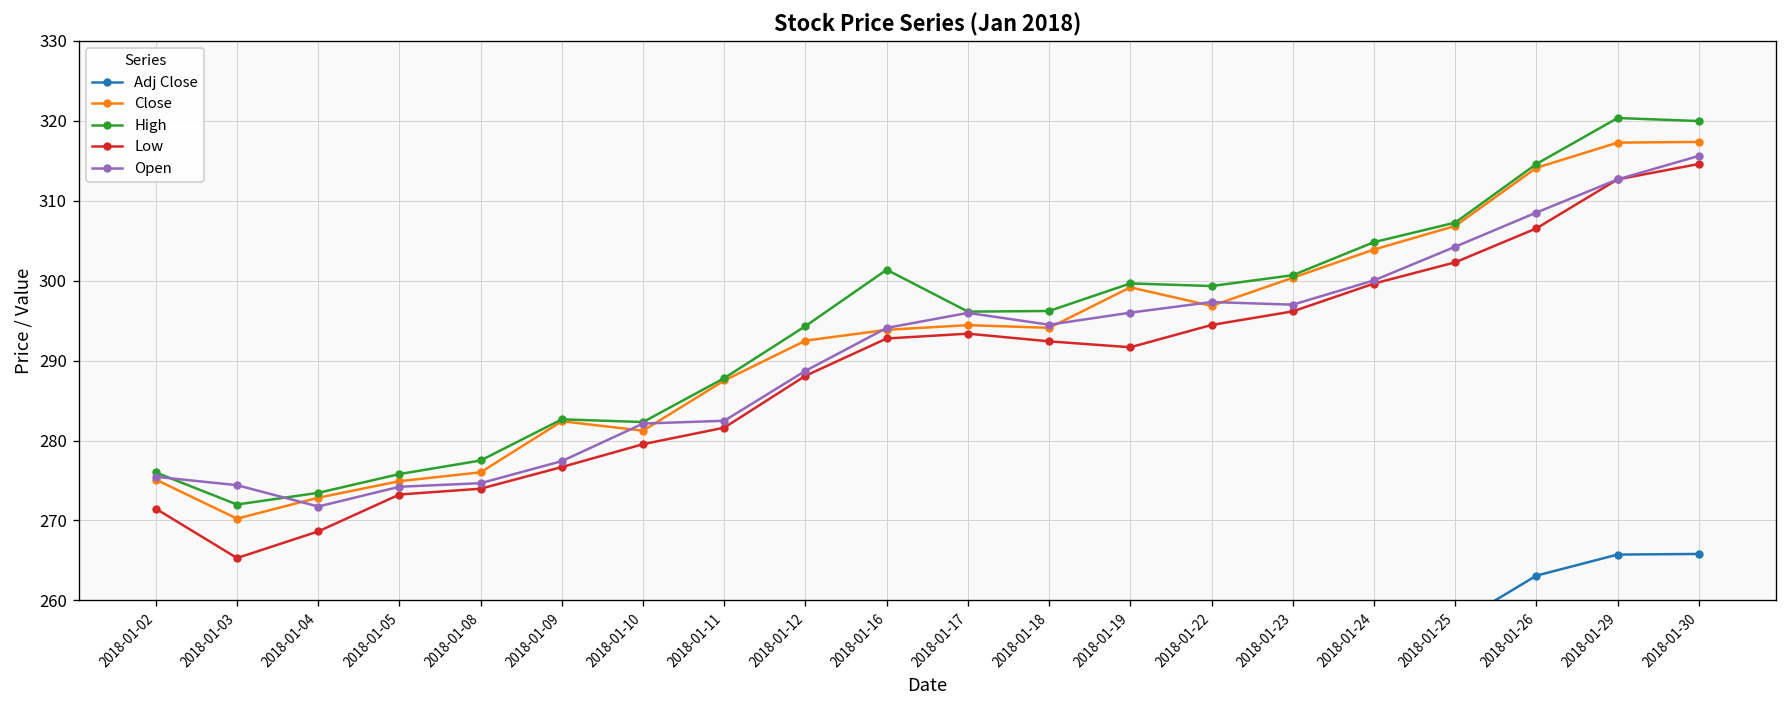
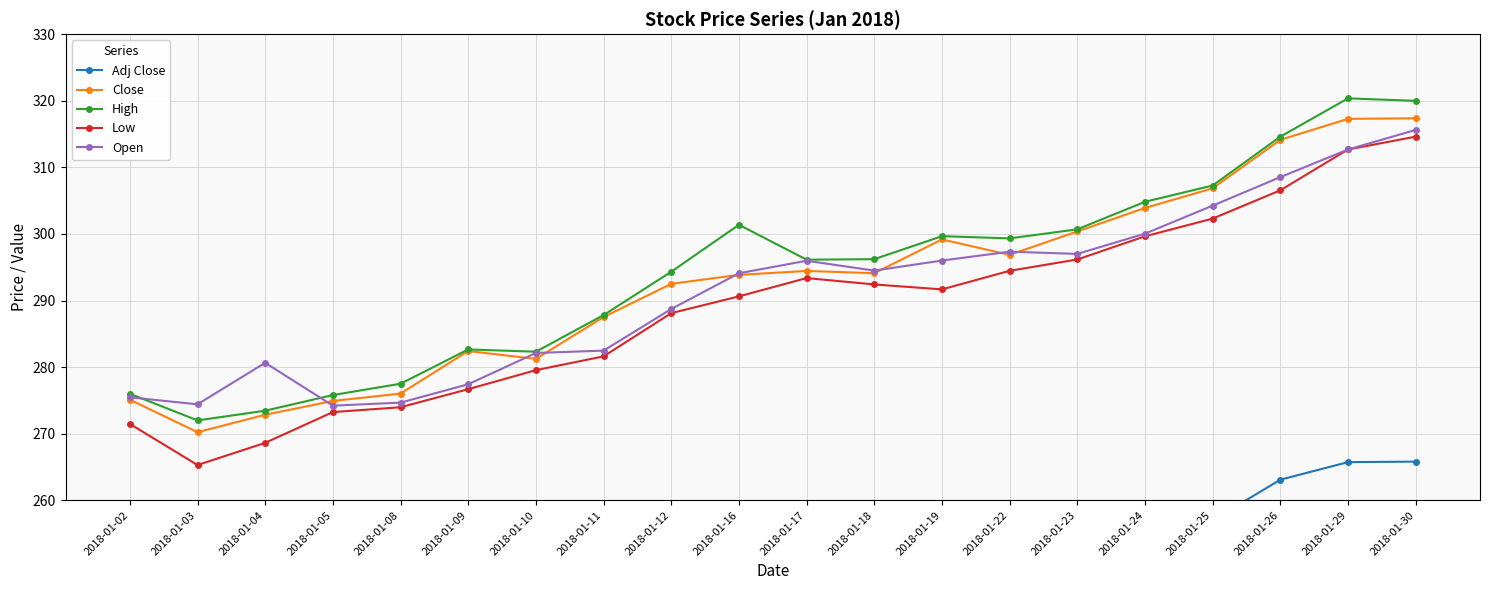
Open, 2018-01-04: 272 -> 281
Low, 2018-01-16: 293 -> 291
